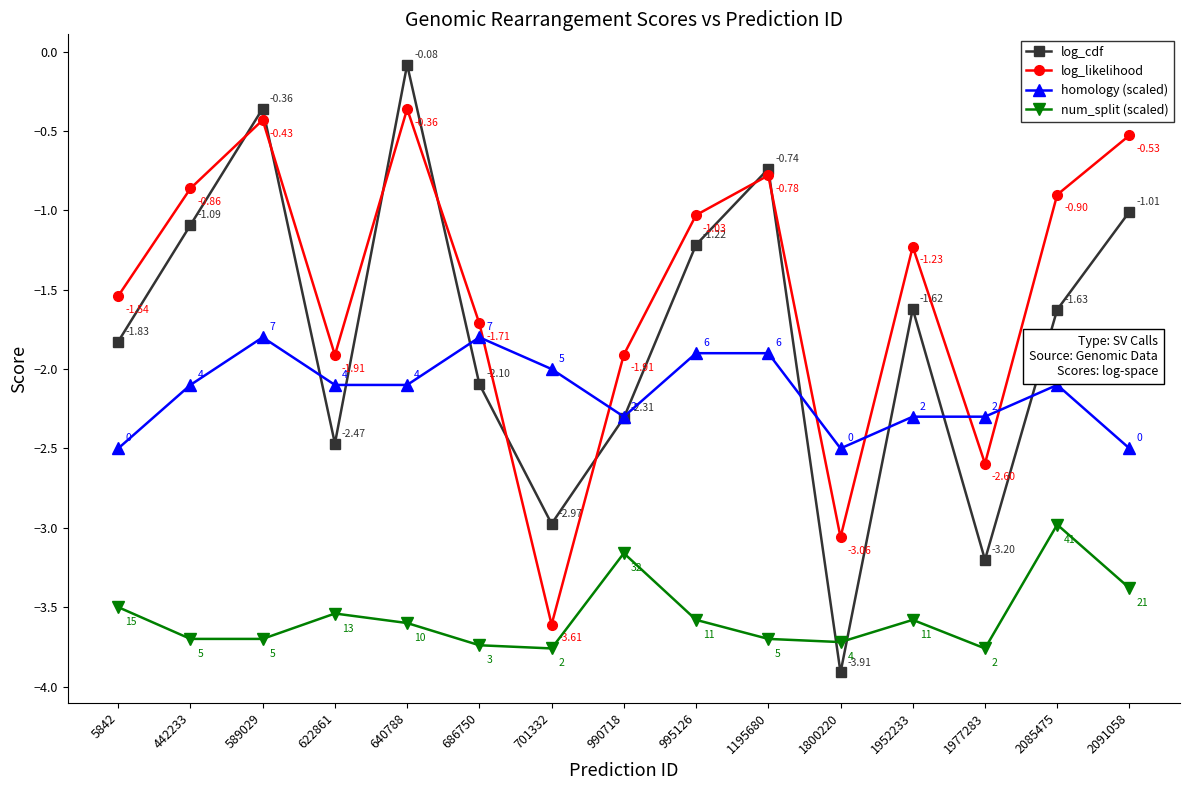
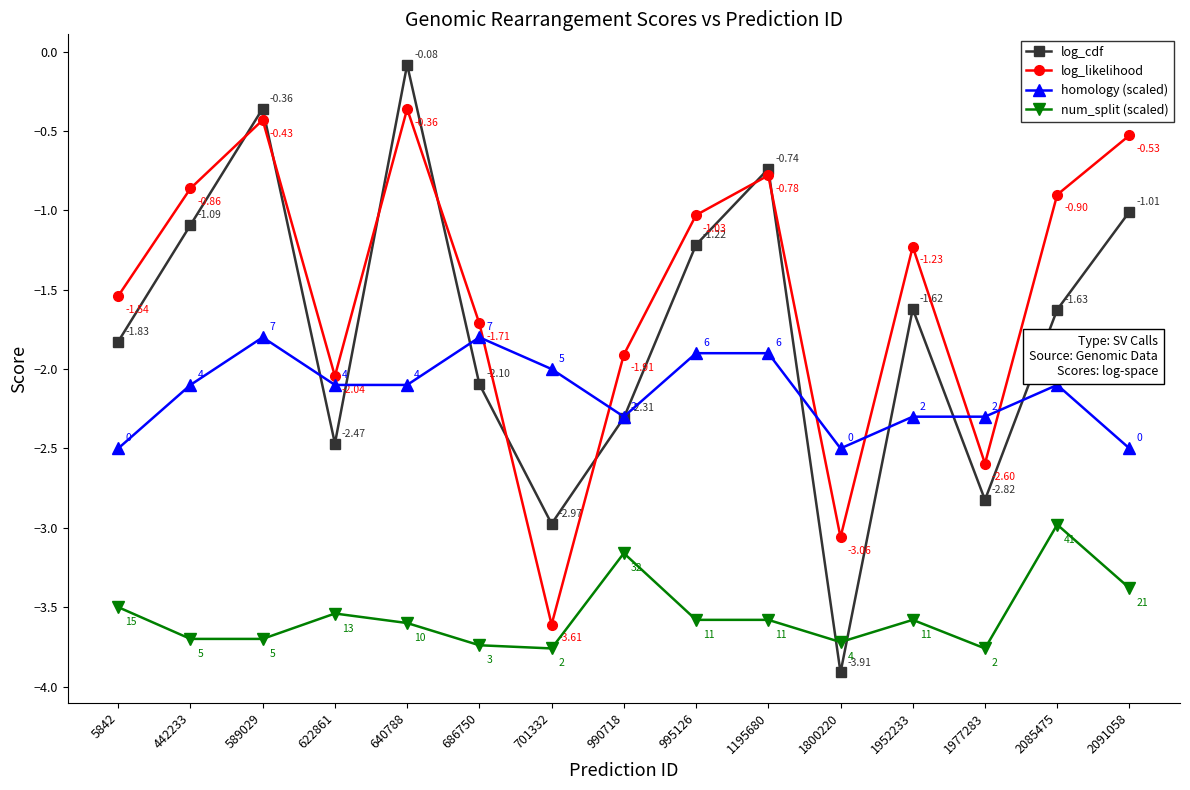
log_likelihood, 622861: -1.91 -> -2.04
num_split (scaled), 1195680: 5 -> 11
log_cdf, 1977283: -3.20 -> -2.82
